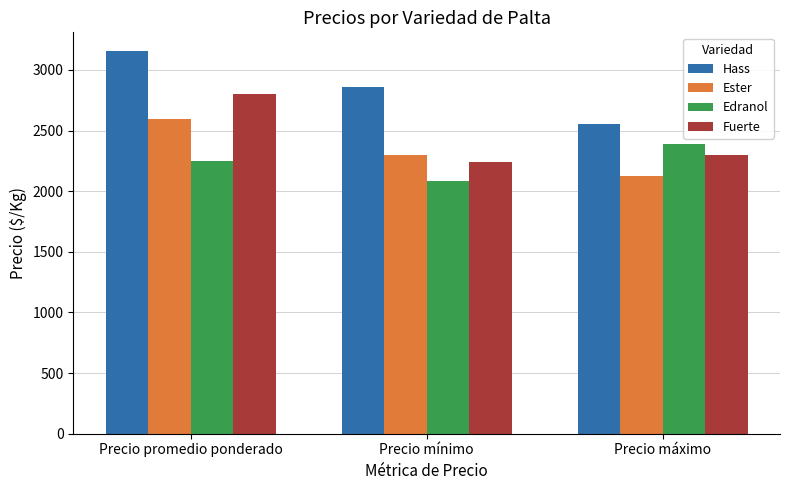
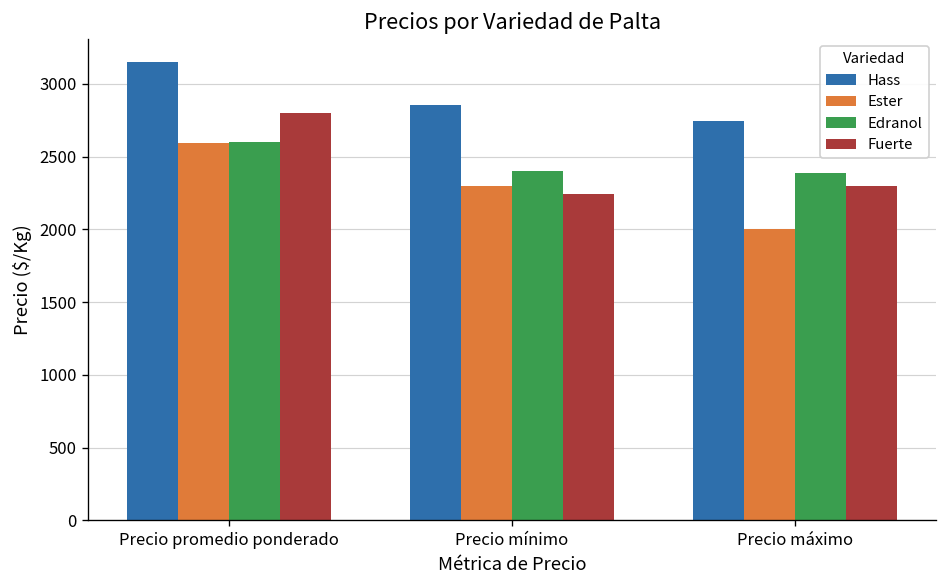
Edranol, Precio promedio ponderado: 2250 -> 2600
Edranol, Precio mínimo: 2090 -> 2400
Hass, Precio máximo: 2550 -> 2750
Ester, Precio máximo: 2130 -> 2000
